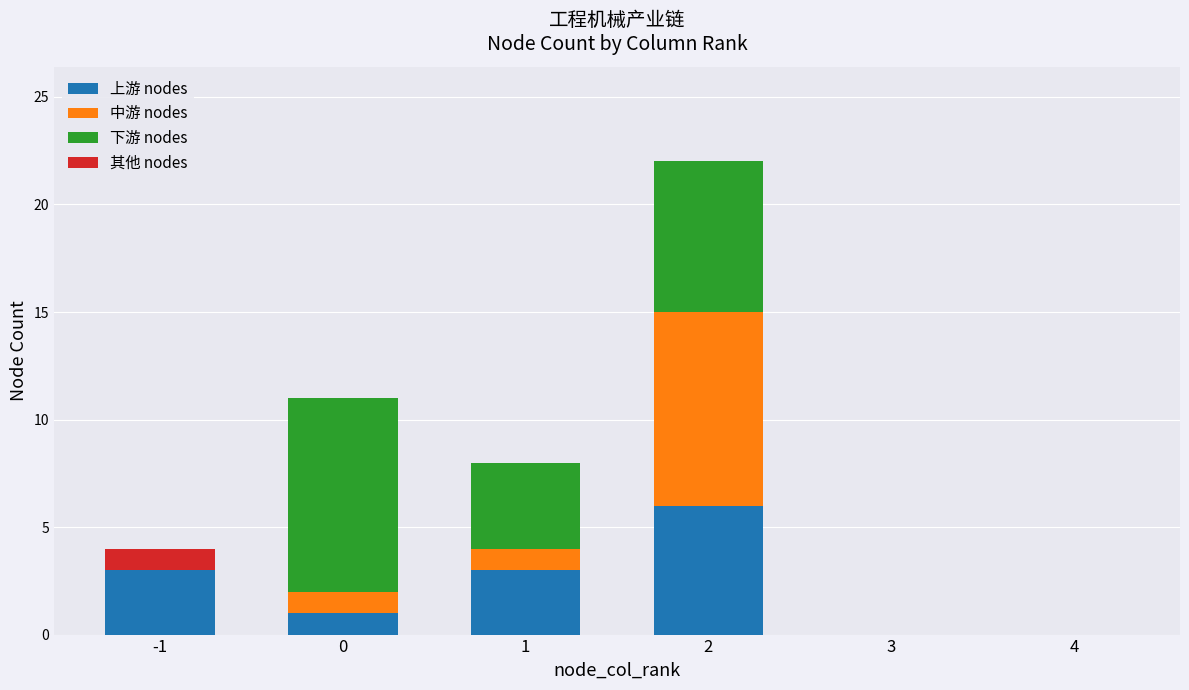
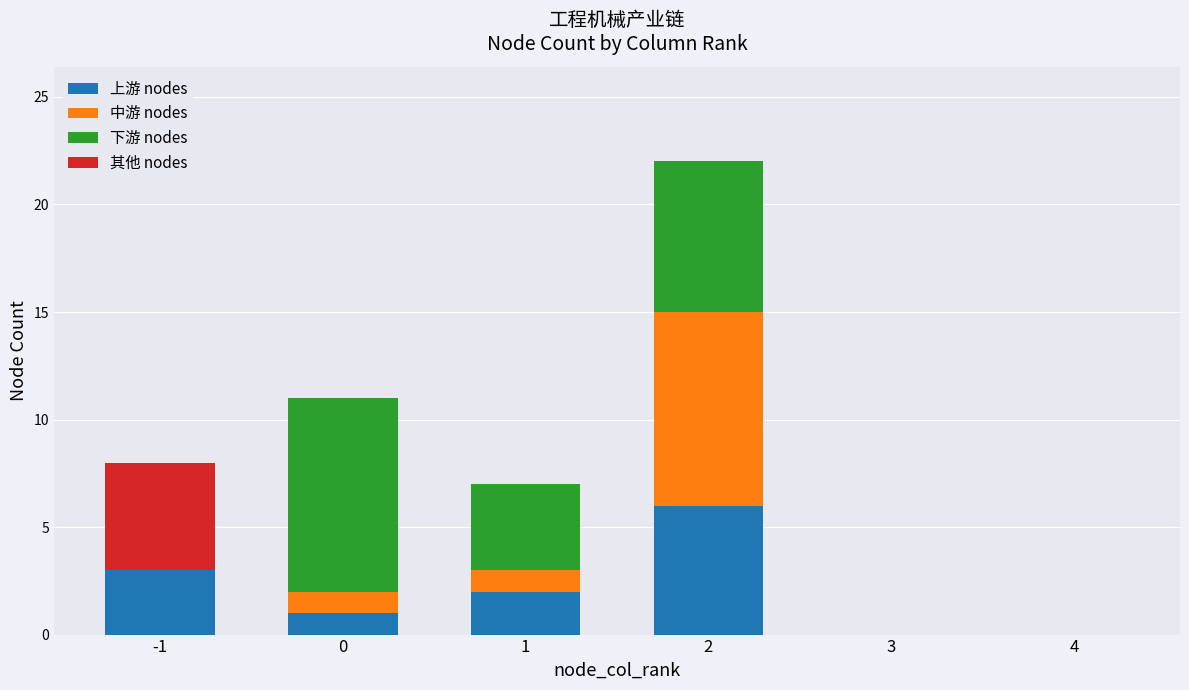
其他 nodes, -1: 1 -> 5
上游 nodes, 1: 3 -> 2
